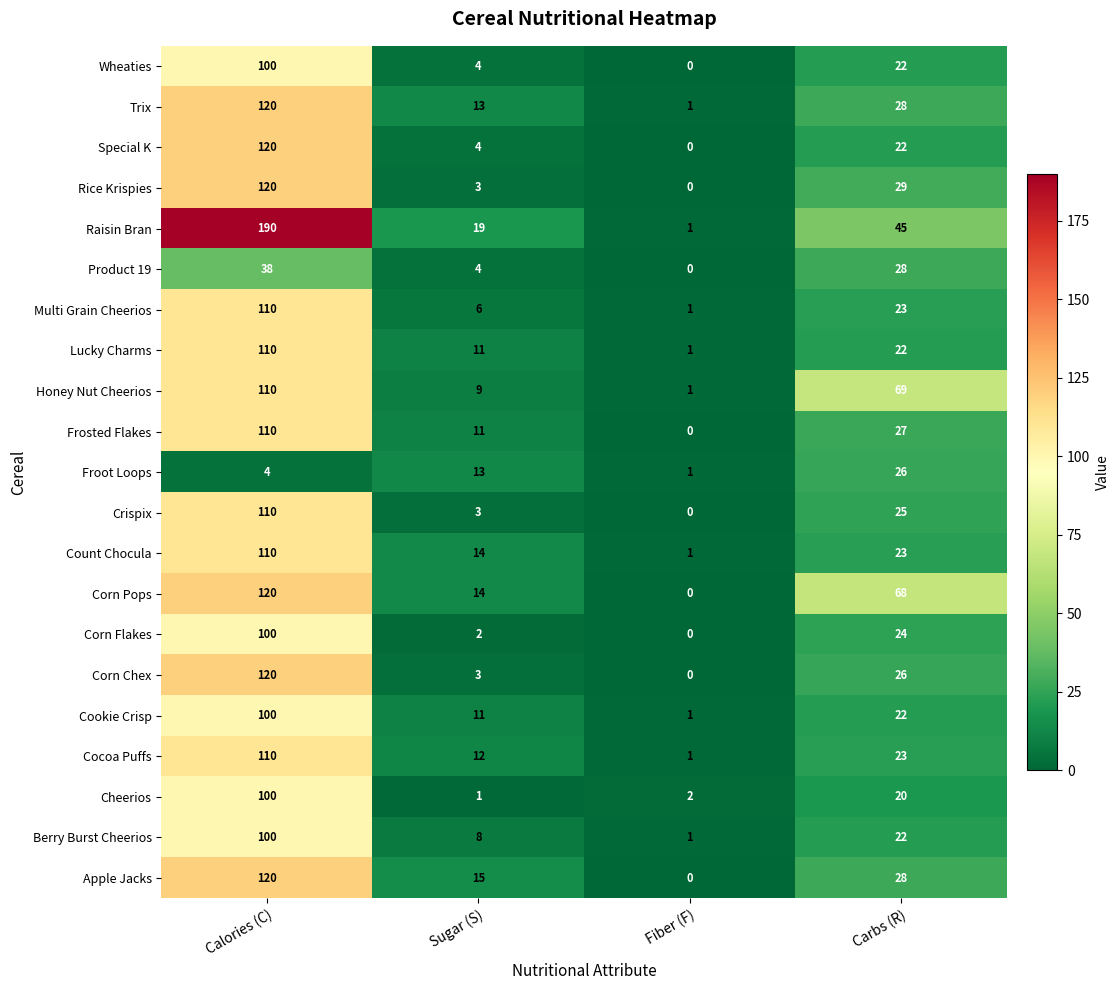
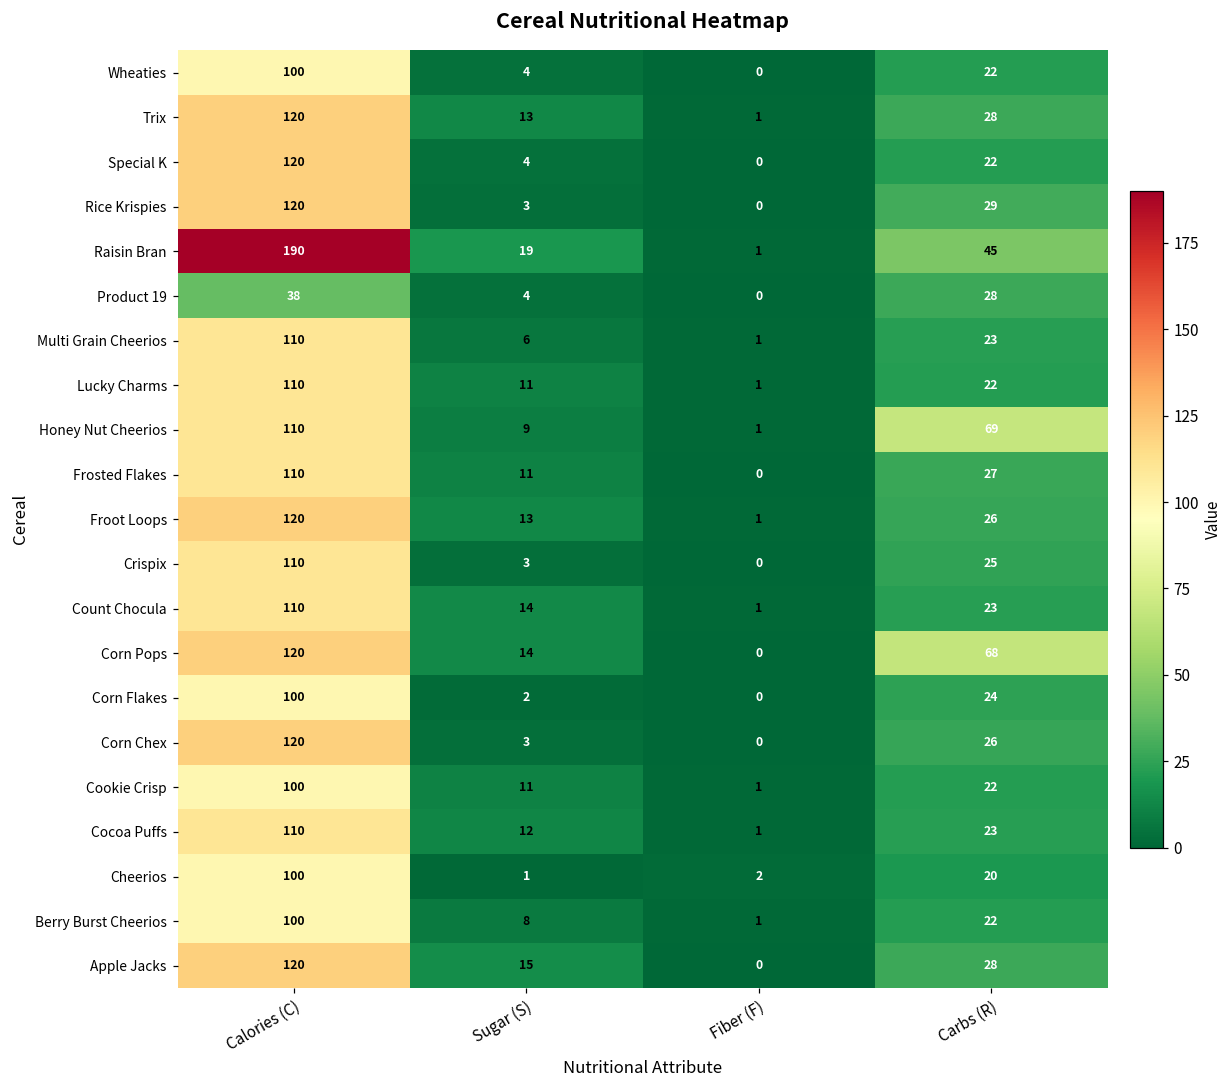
Froot Loops, Calories (C): 4 -> 120
